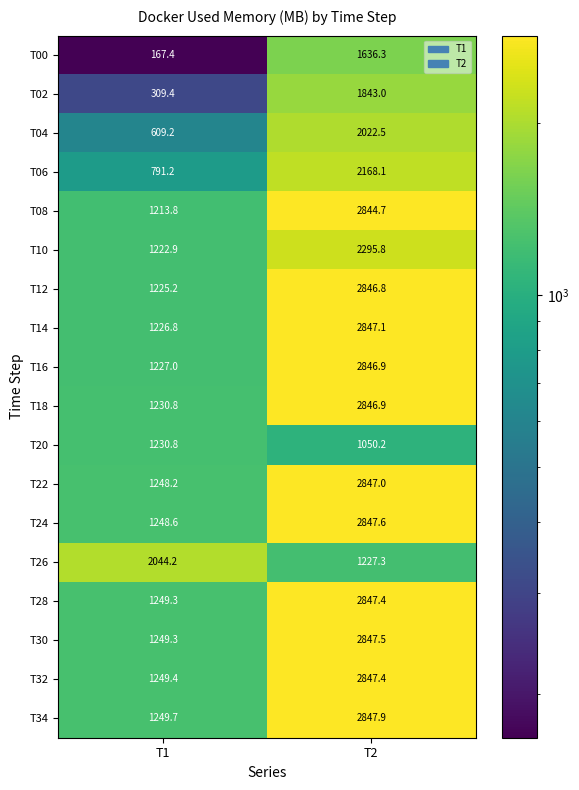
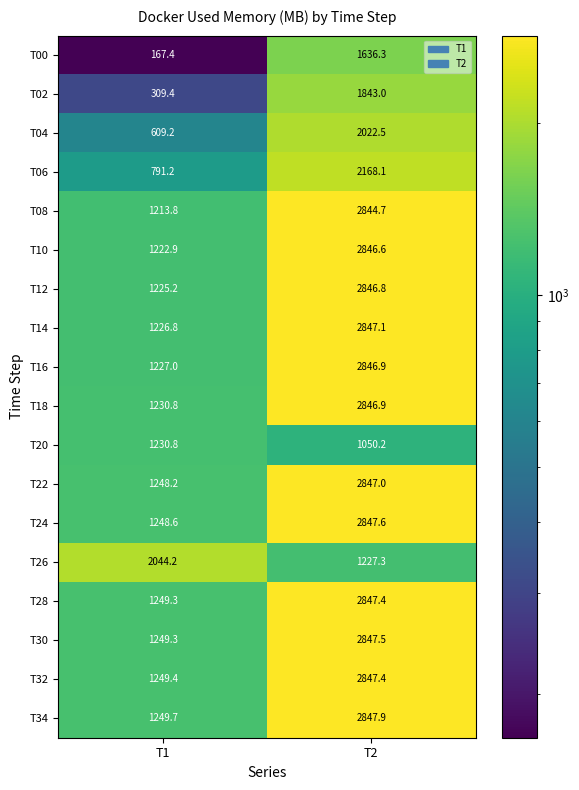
T10, T2: 2295.8 -> 2846.6
